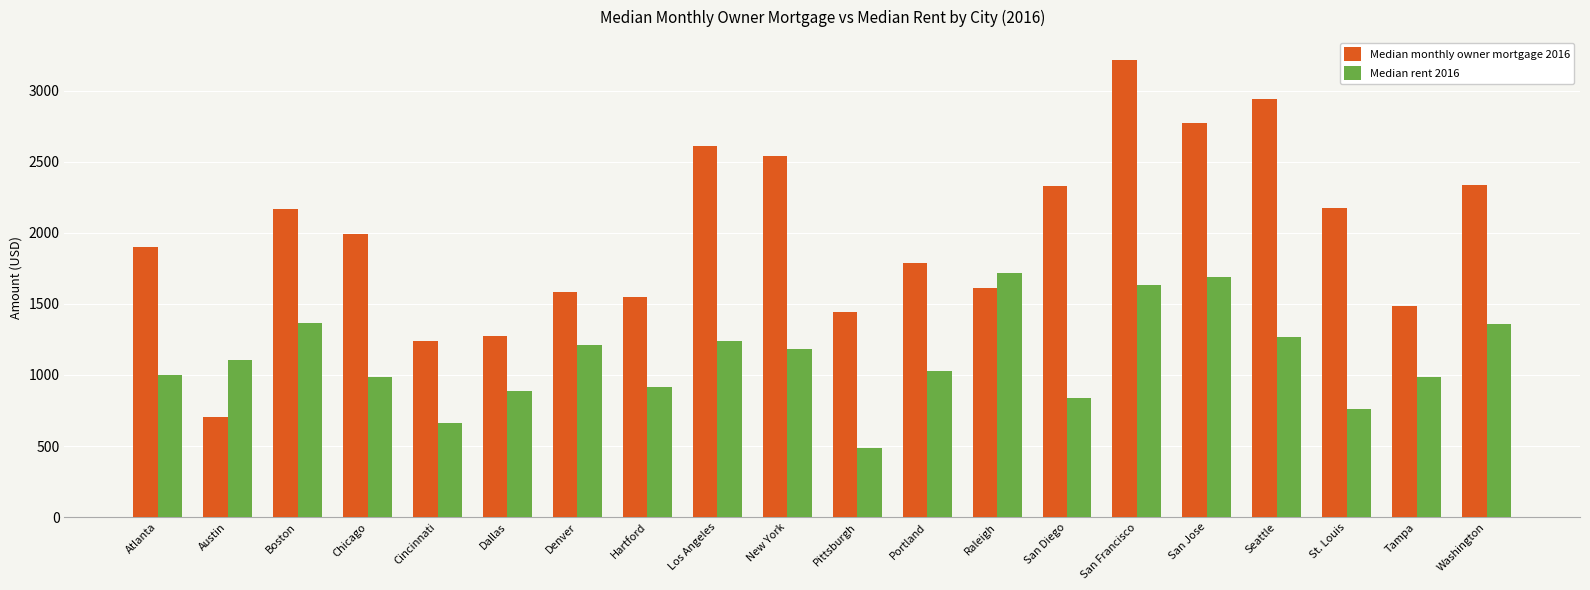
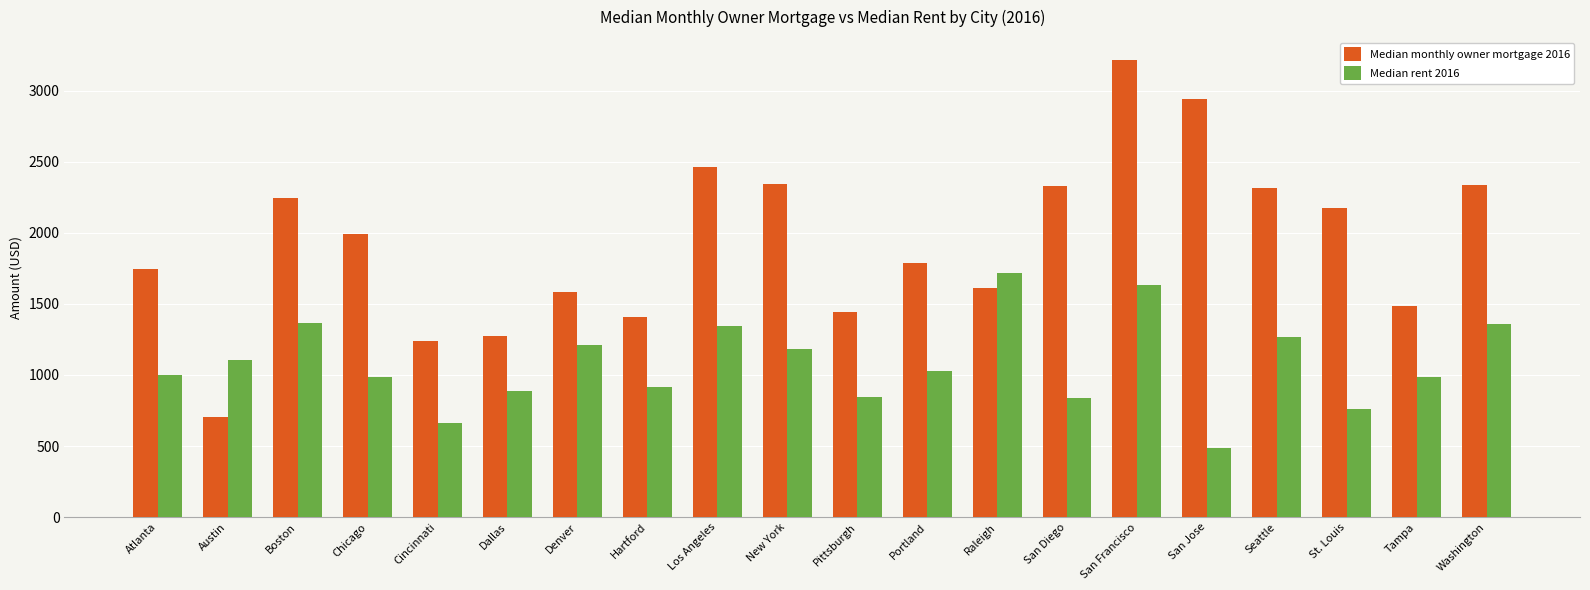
Median monthly owner mortgage 2016, Atlanta: 1900 -> 1740
Median monthly owner mortgage 2016, Boston: 2170 -> 2240
Median monthly owner mortgage 2016, Hartford: 1550 -> 1410
Median monthly owner mortgage 2016, Los Angeles: 2610 -> 2460
Median rent 2016, Los Angeles: 1240 -> 1340
Median monthly owner mortgage 2016, New York: 2540 -> 2340
Median rent 2016, Pittsburgh: 480 -> 840
Median monthly owner mortgage 2016, San Jose: 2780 -> 2940
Median rent 2016, San Jose: 1690 -> 490
Median monthly owner mortgage 2016, Seattle: 2940 -> 2320
